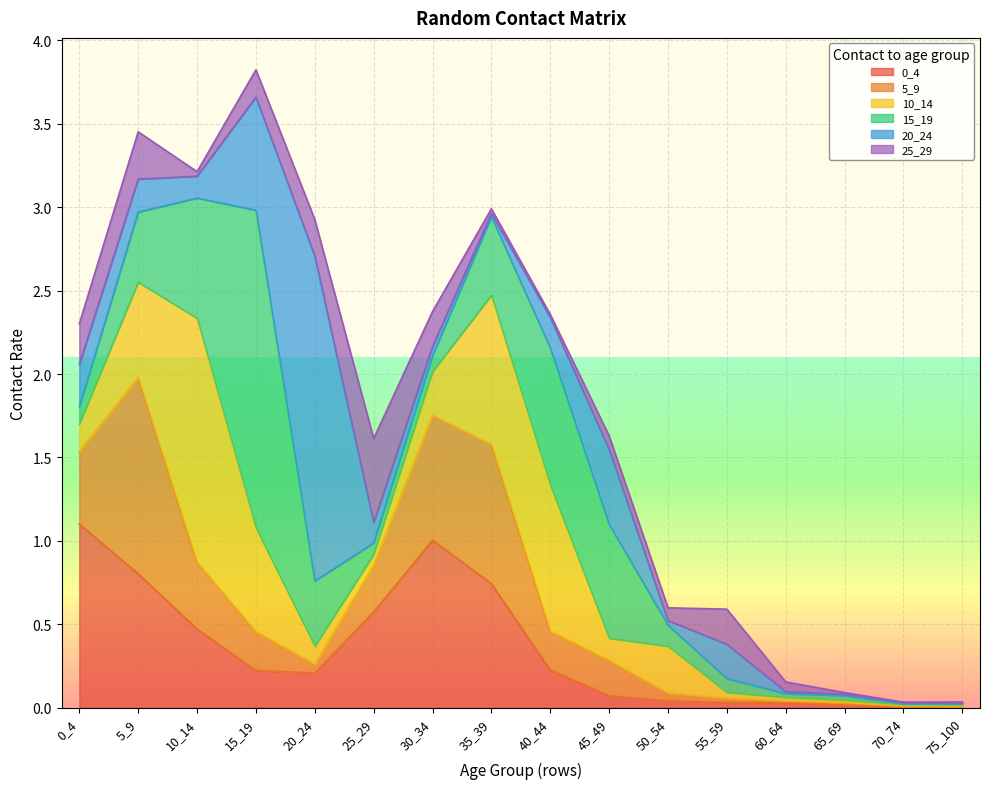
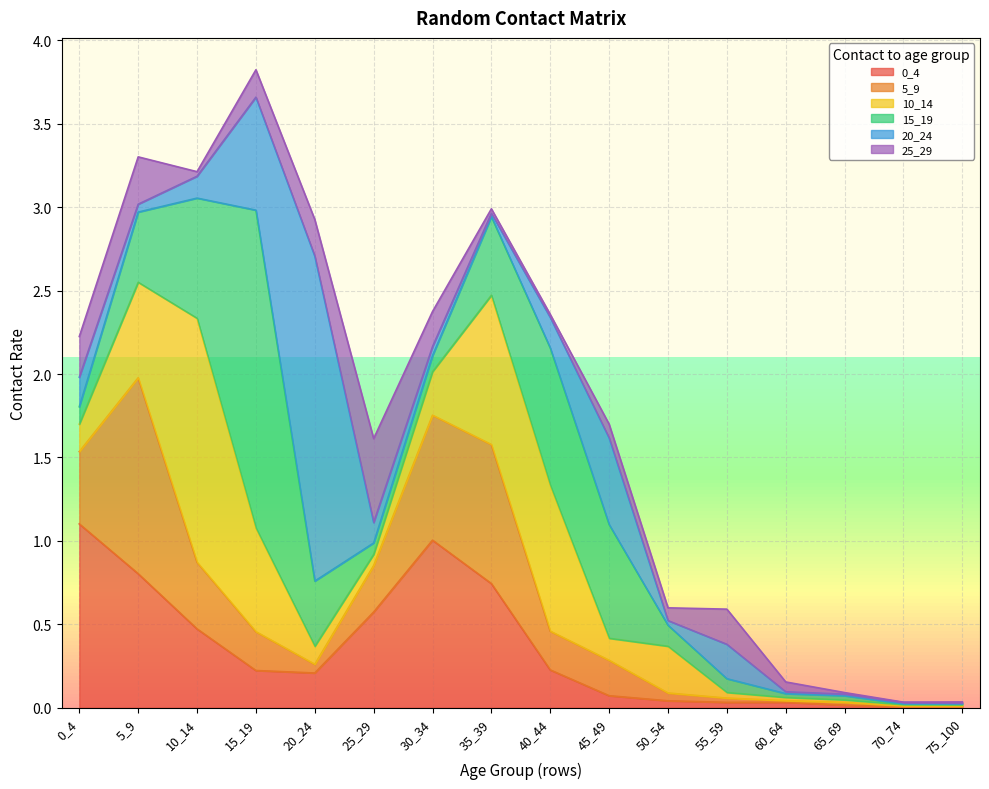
20_24, 0_4: 0.25 -> 0.18
20_24, 5_9: 0.20 -> 0.05
20_24, 45_49: 0.45 -> 0.52
